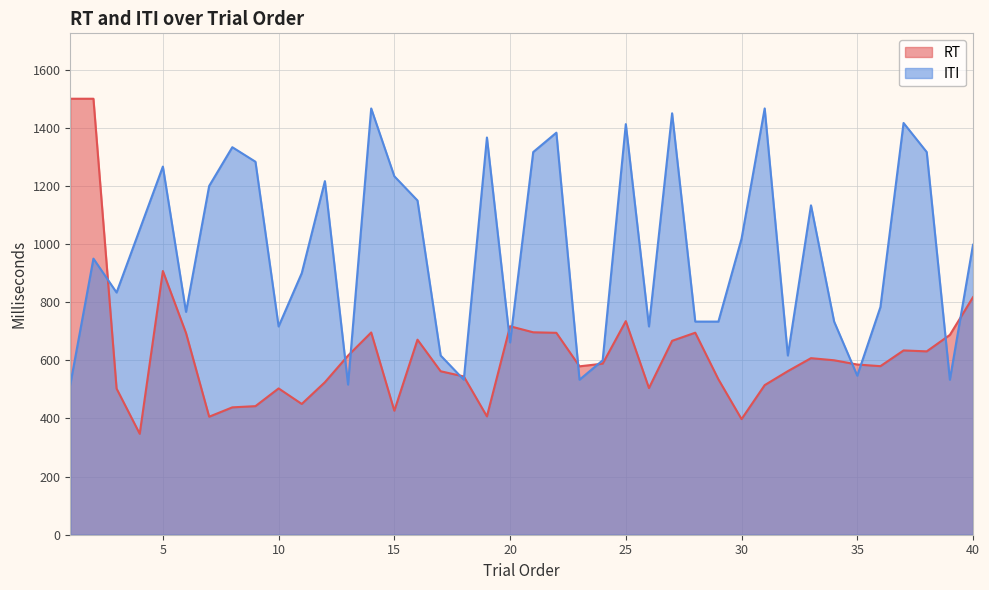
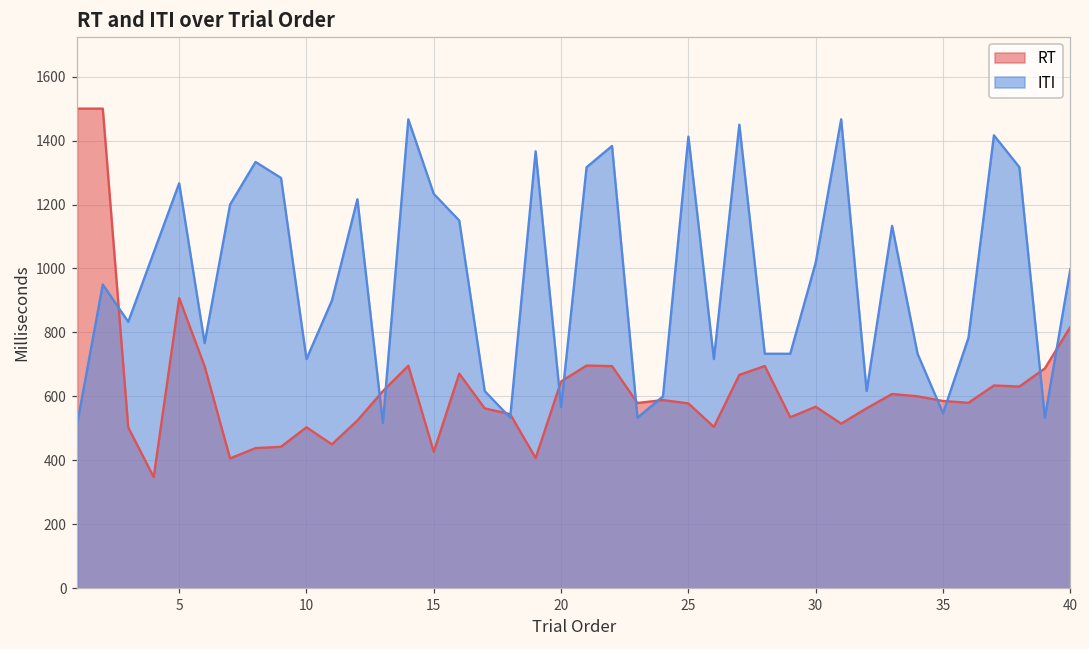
RT, 20: 720 -> 650
ITI, 20: 660 -> 570
RT, 25: 730 -> 580
RT, 30: 400 -> 570
